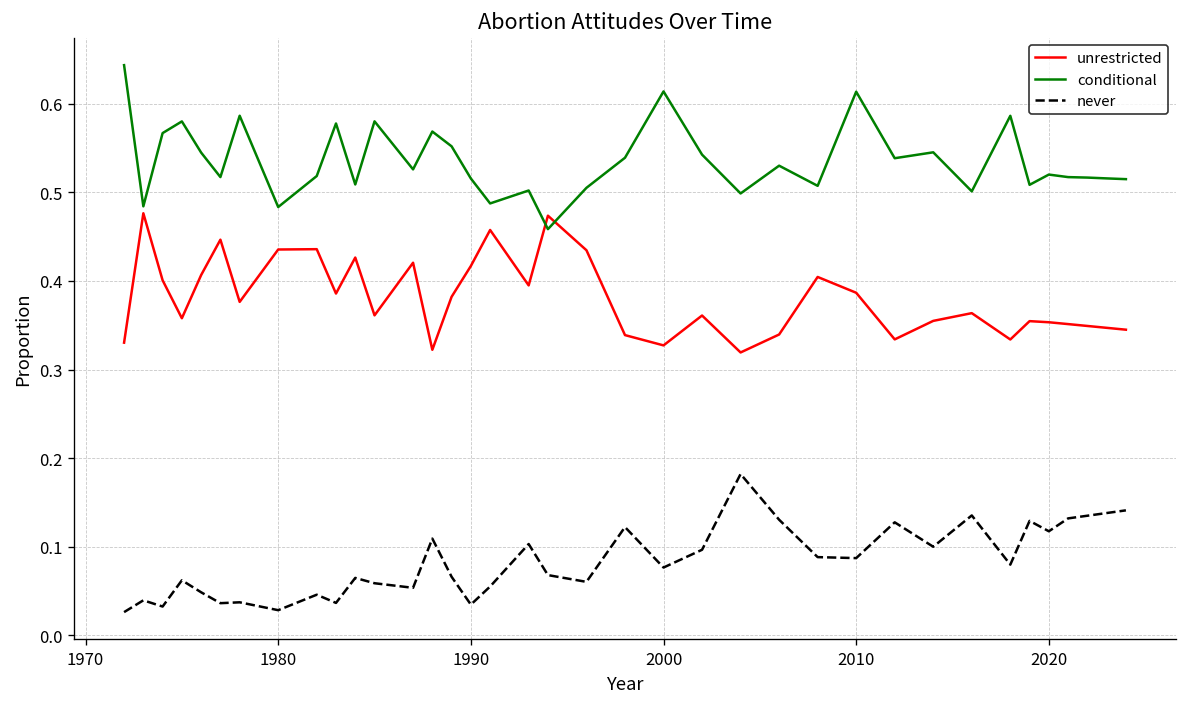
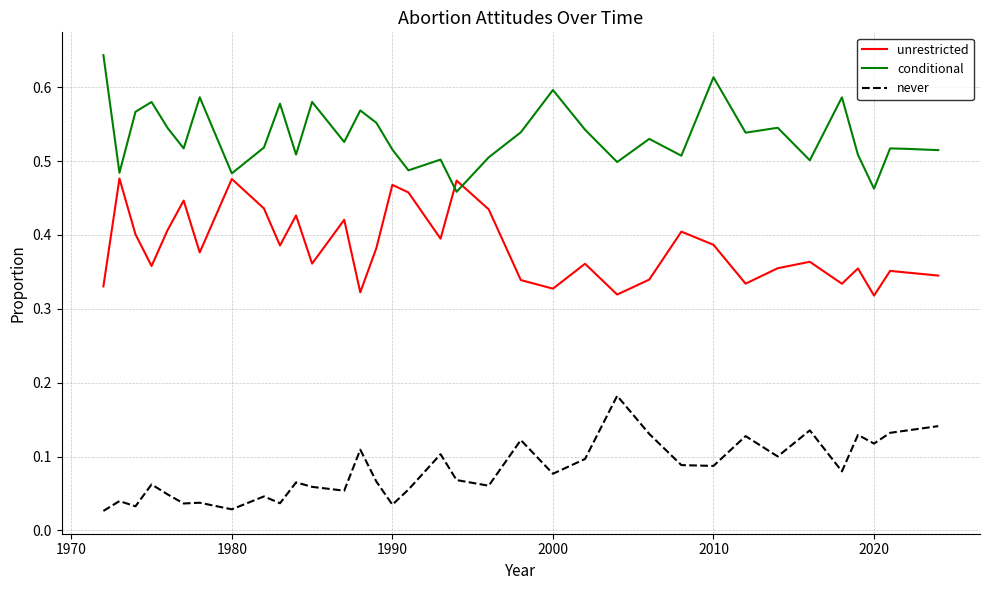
unrestricted, 1980: 0.44 -> 0.48
unrestricted, 1990: 0.42 -> 0.47
conditional, 2000: 0.61 -> 0.60
unrestricted, 2020: 0.35 -> 0.32
conditional, 2020: 0.52 -> 0.46
